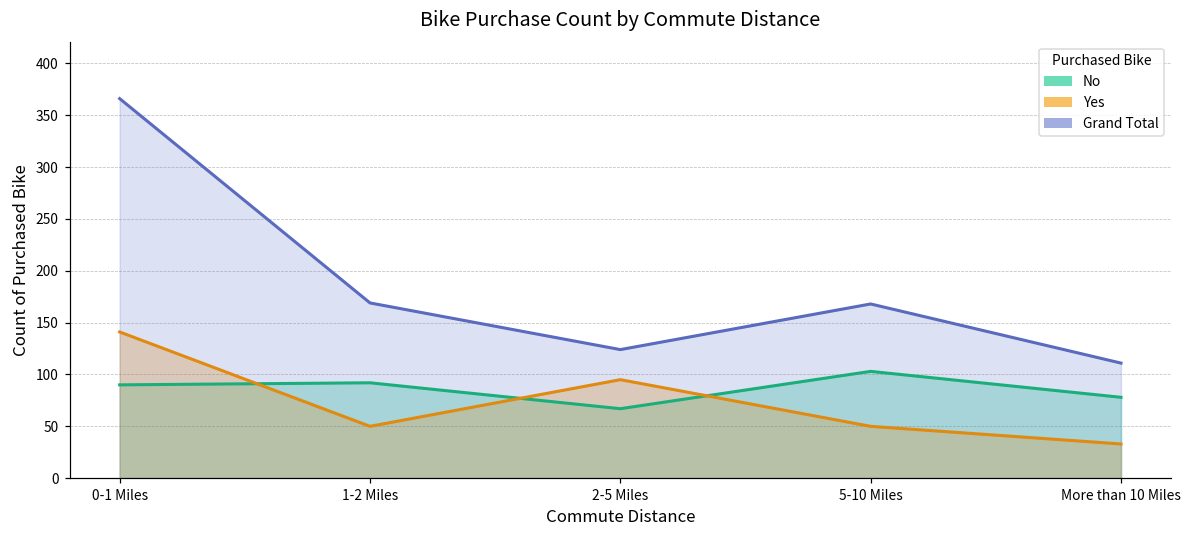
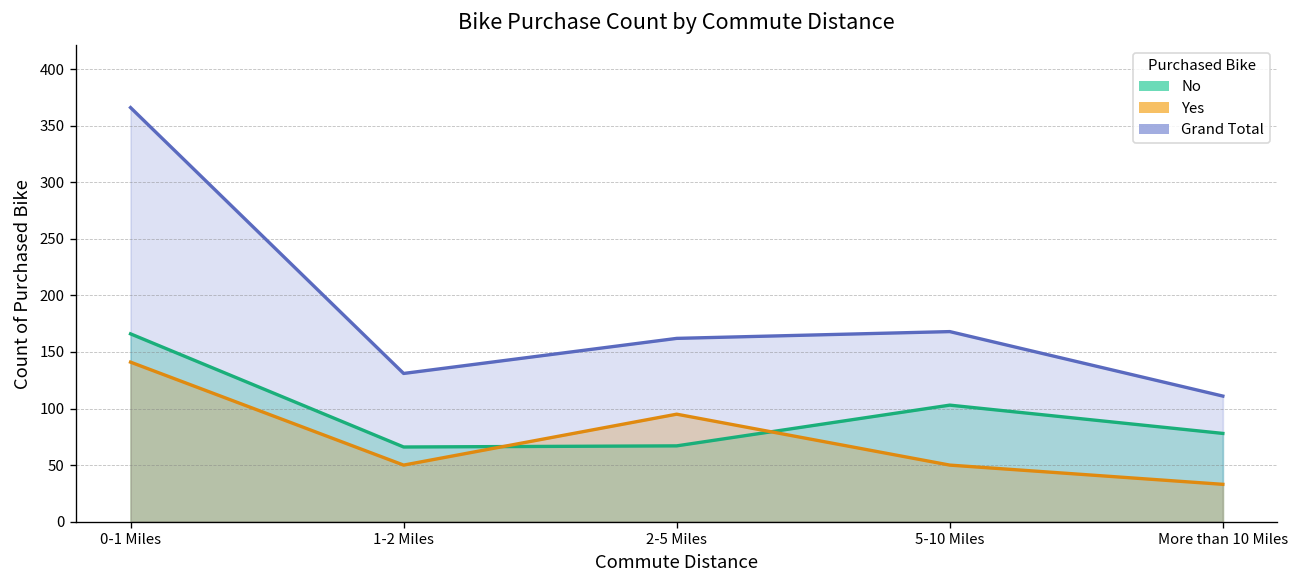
No, 0-1 Miles: 90 -> 170
No, 1-2 Miles: 90 -> 70
Grand Total, 1-2 Miles: 170 -> 130
Grand Total, 2-5 Miles: 120 -> 160
